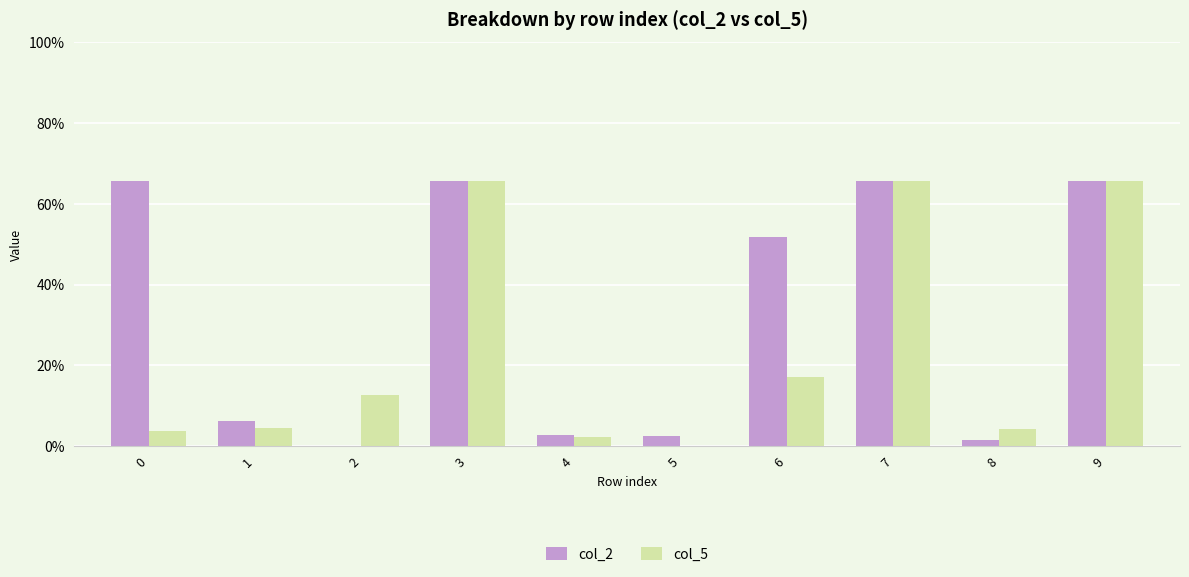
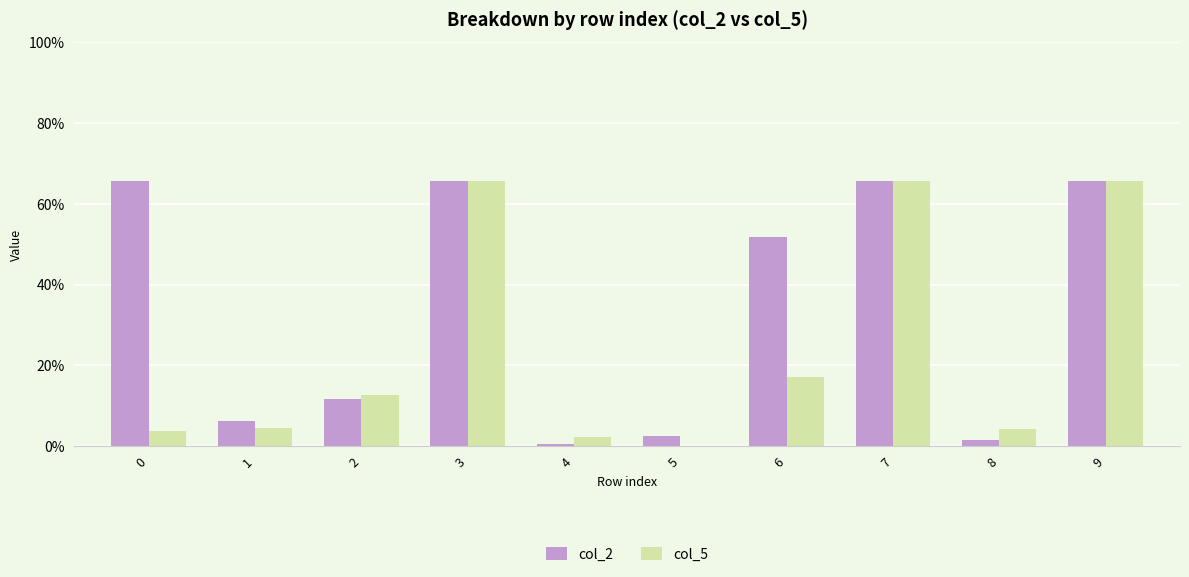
col_2, 2: 0% -> 12%
col_2, 4: 3% -> 1%
